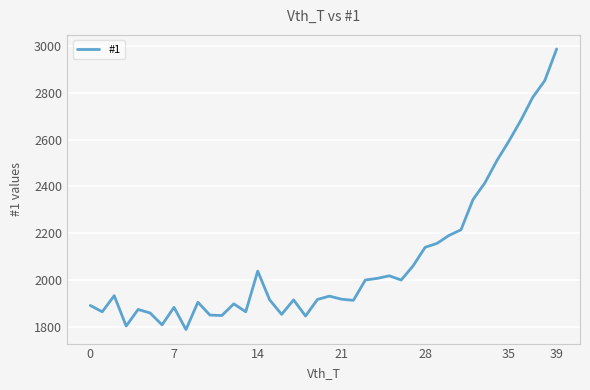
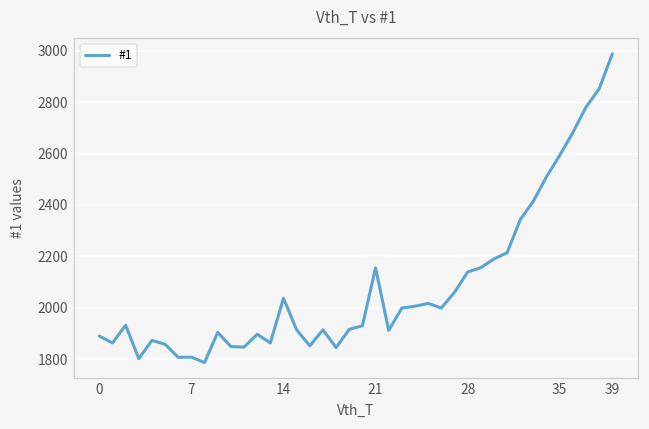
7: 1880 -> 1810
21: 1920 -> 2160
